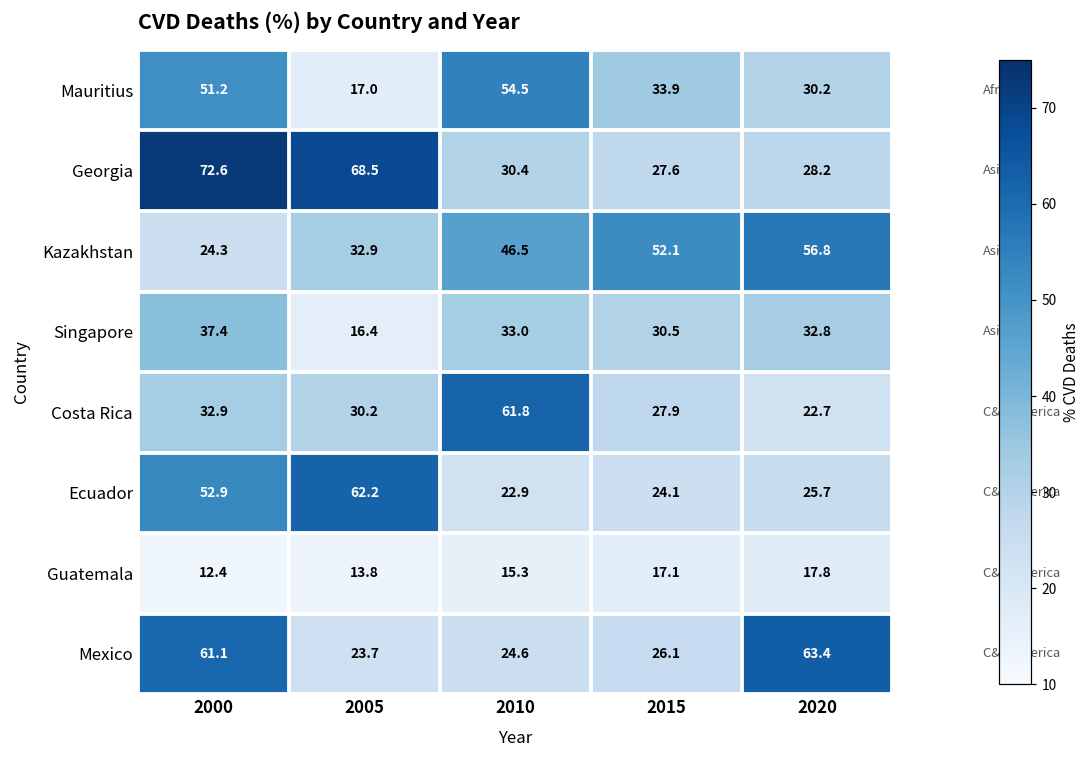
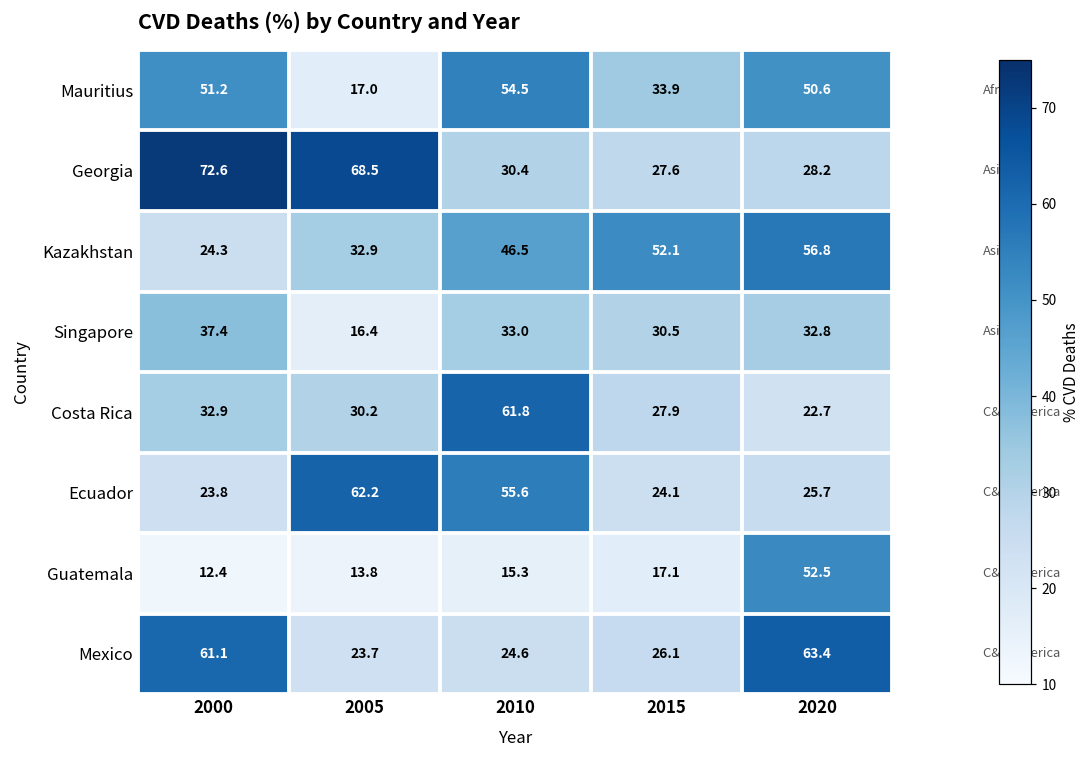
Mauritius, 2020: 30.2 -> 50.6
Ecuador, 2000: 52.9 -> 23.8
Ecuador, 2010: 22.9 -> 55.6
Guatemala, 2020: 17.8 -> 52.5
